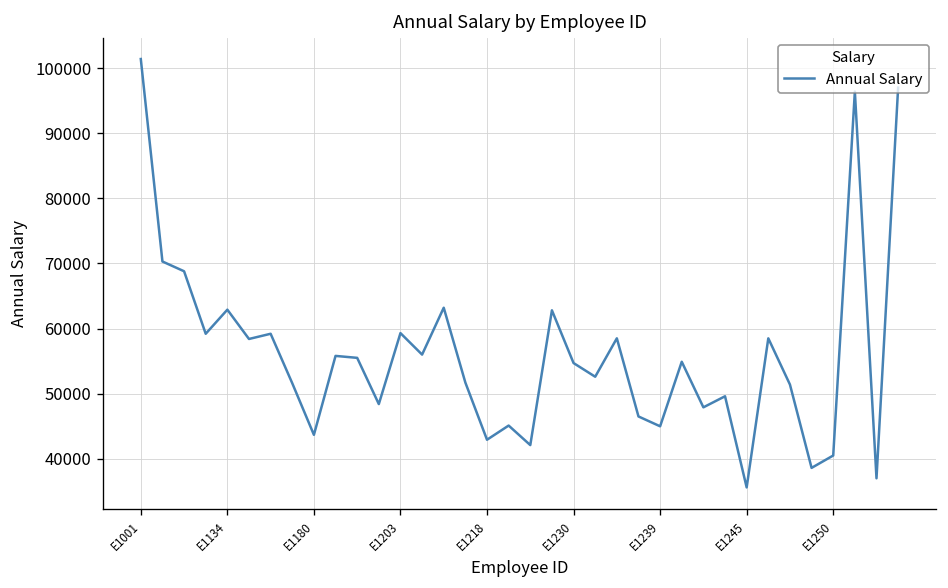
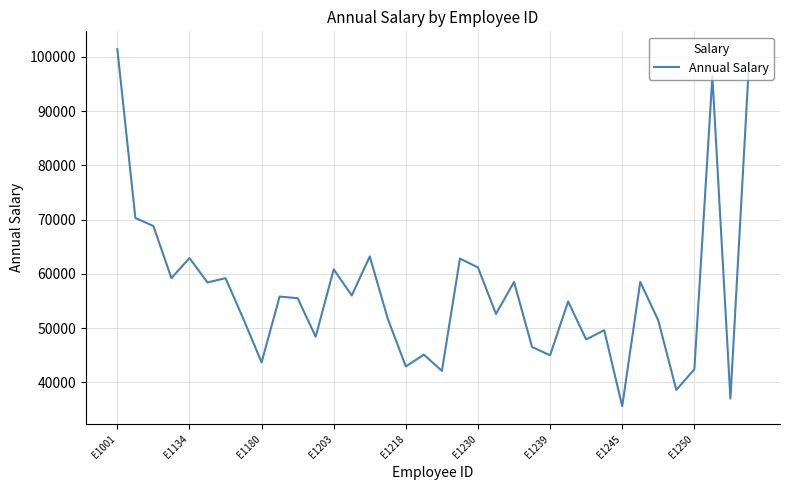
E1203: 59000 -> 61000
E1230: 55000 -> 61000
E1250: 41000 -> 42000
